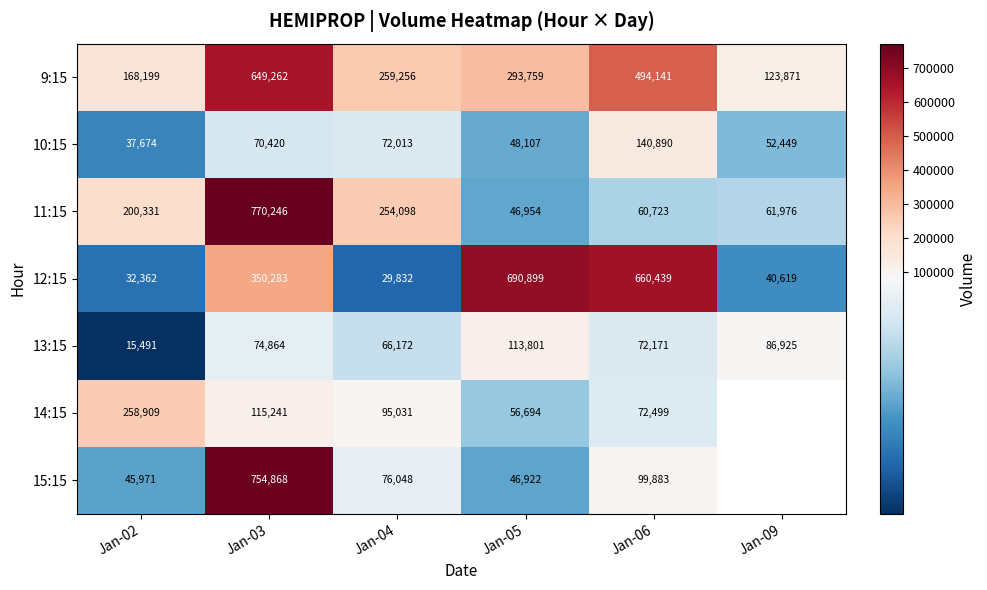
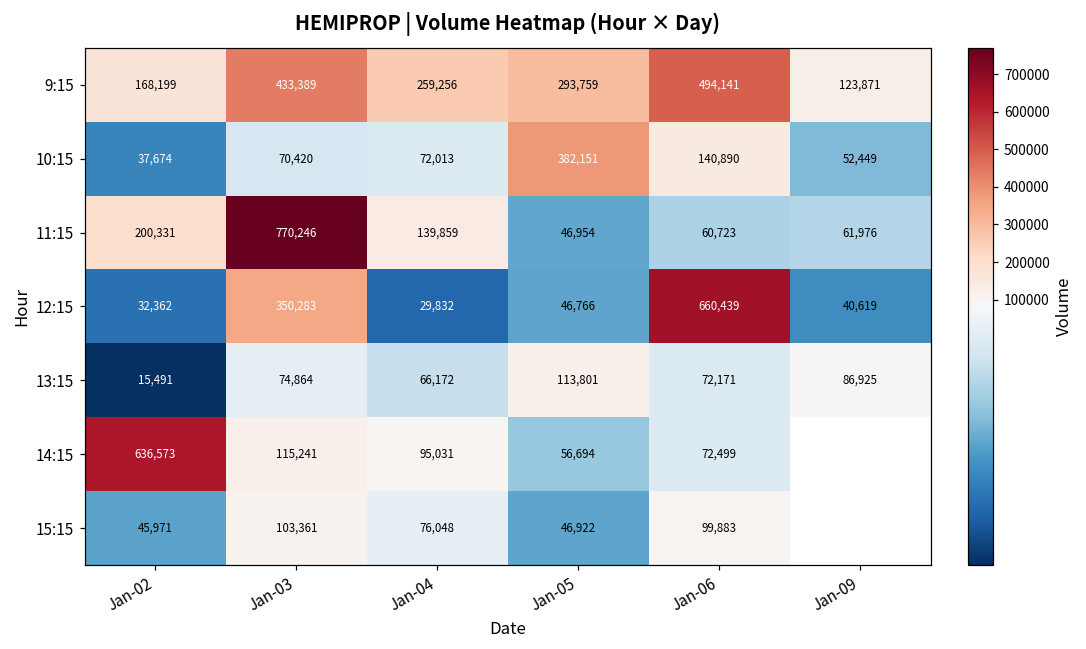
9:15, Jan-03: 649,262 -> 433,389
10:15, Jan-05: 48,107 -> 382,151
11:15, Jan-04: 254,098 -> 139,859
12:15, Jan-05: 690,899 -> 46,766
14:15, Jan-02: 258,909 -> 636,573
15:15, Jan-03: 754,868 -> 103,361
